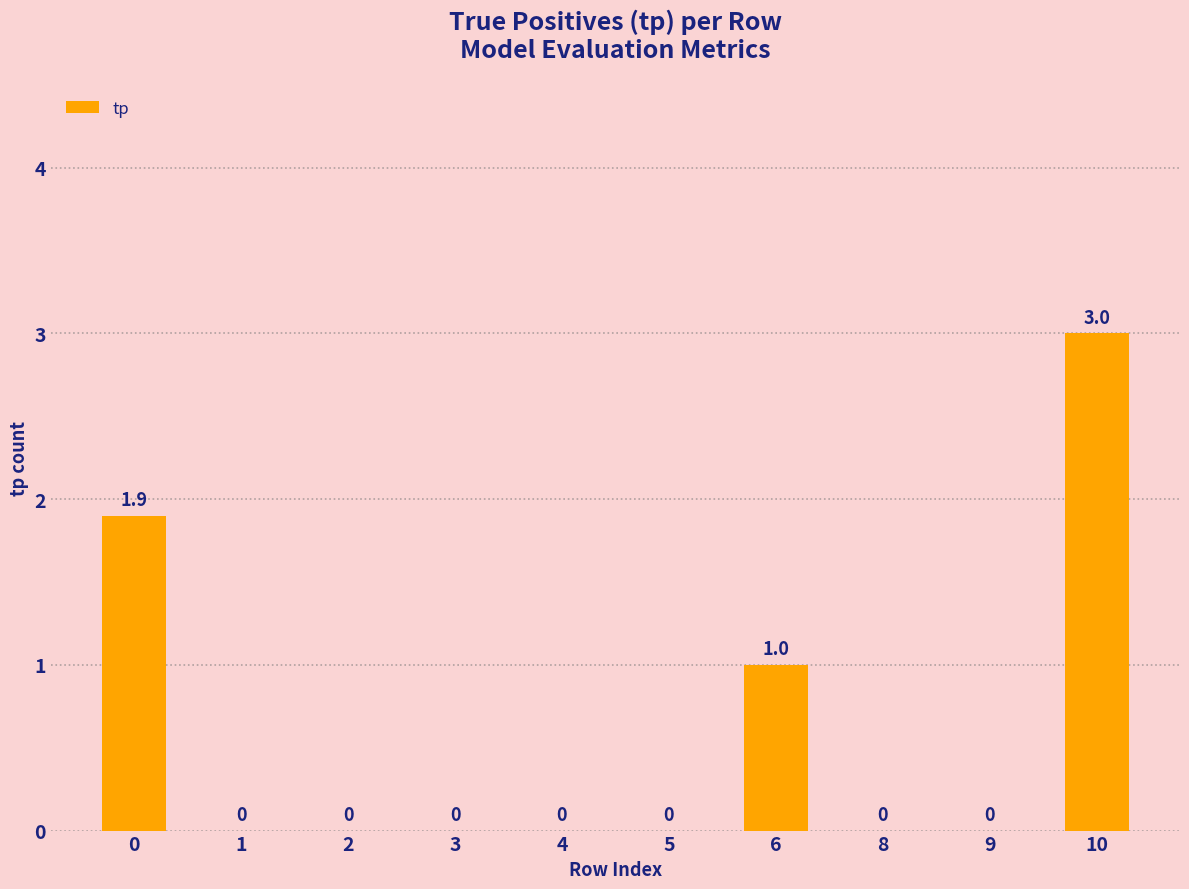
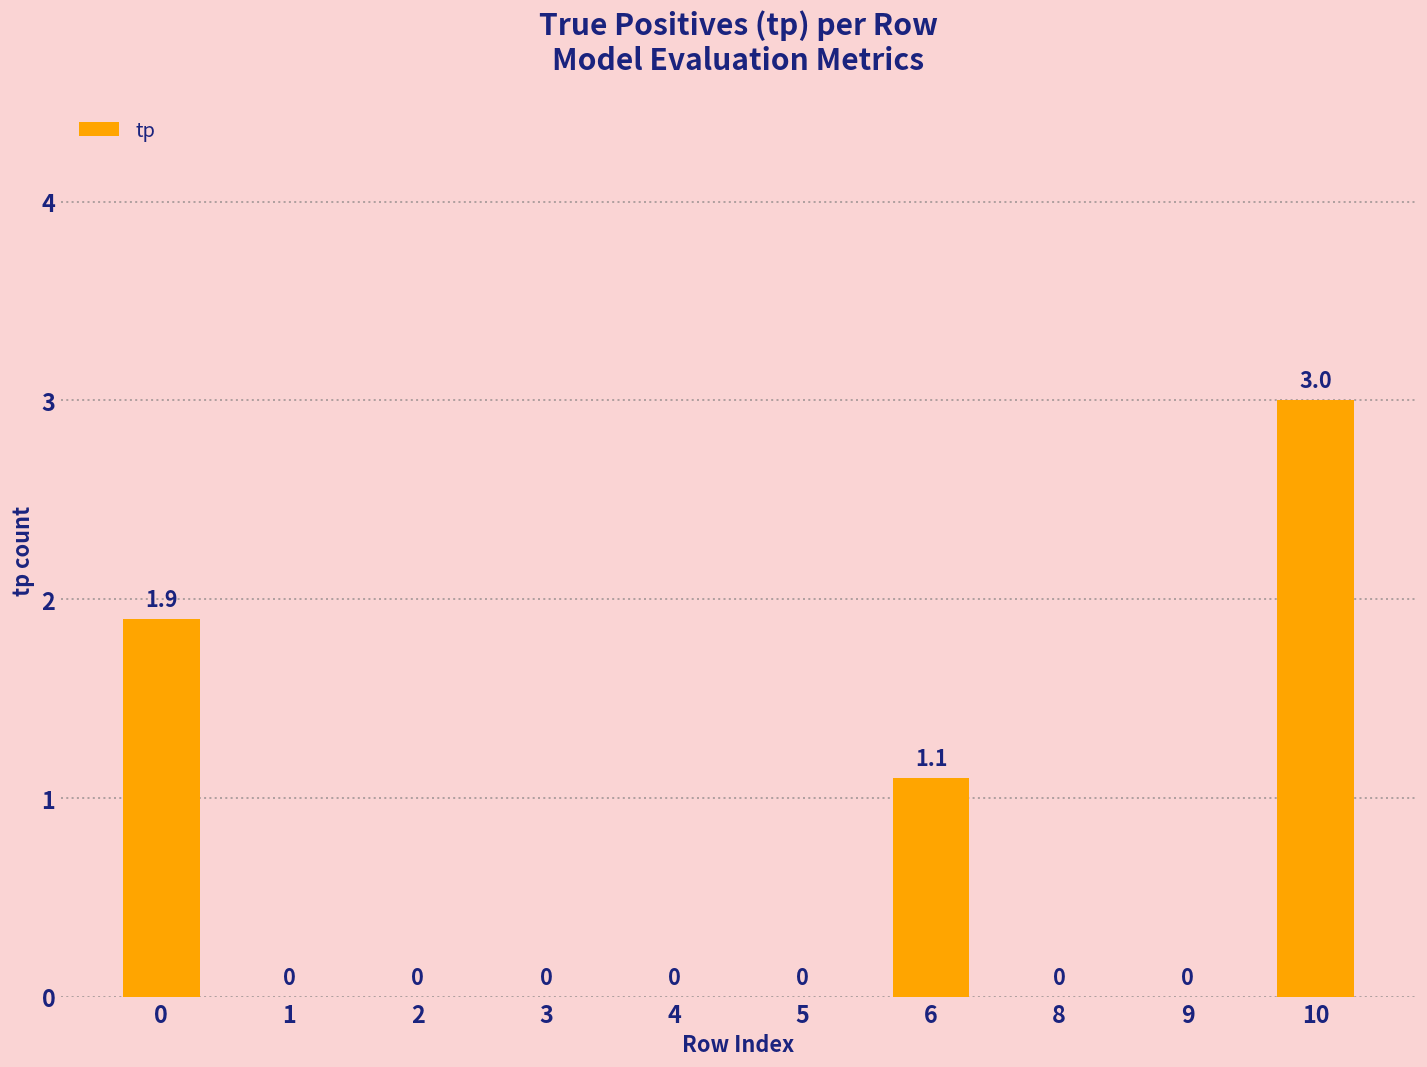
6: 1.0 -> 1.1
